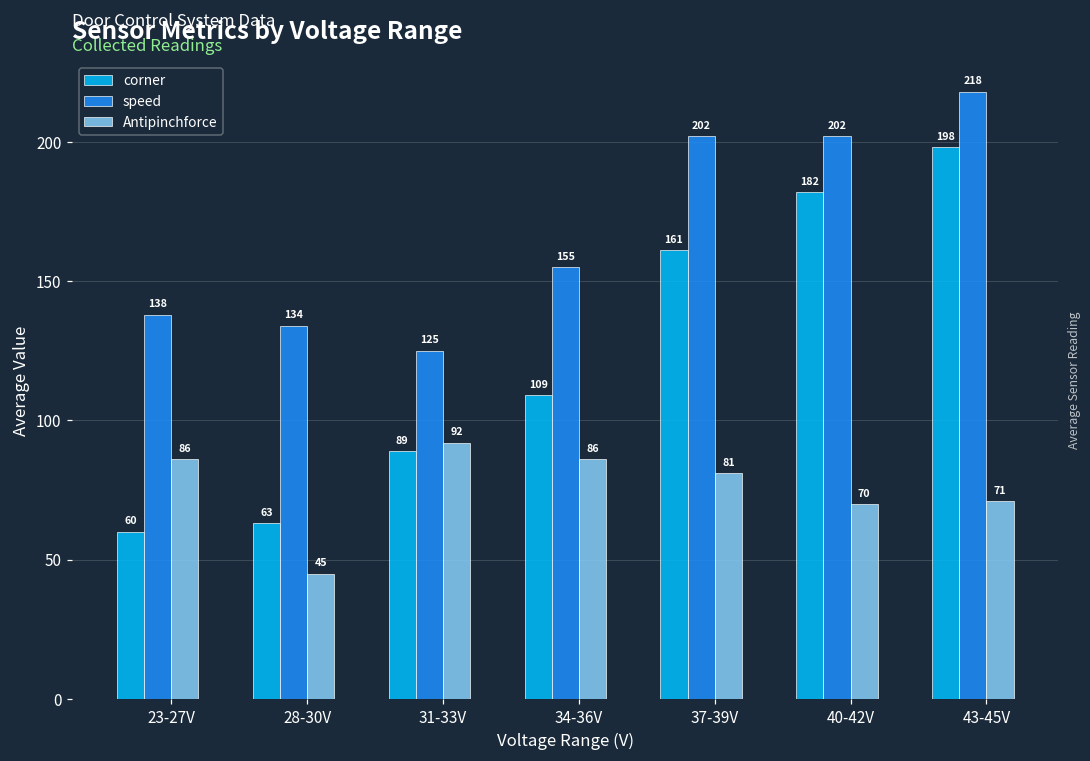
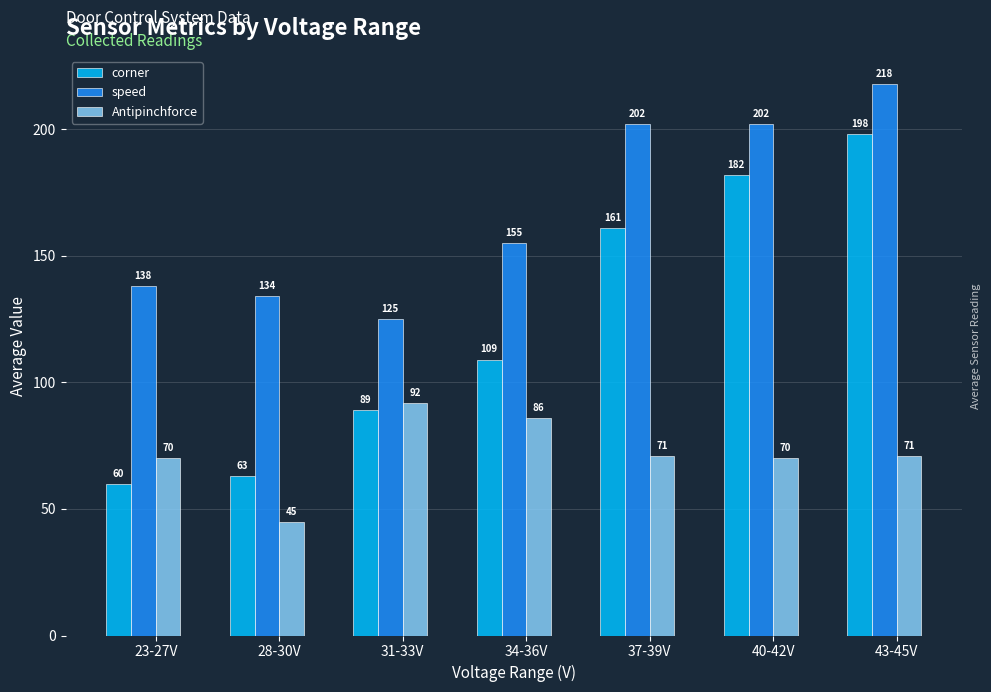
Antipinchforce, 23-27V: 86 -> 70
Antipinchforce, 37-39V: 81 -> 71
